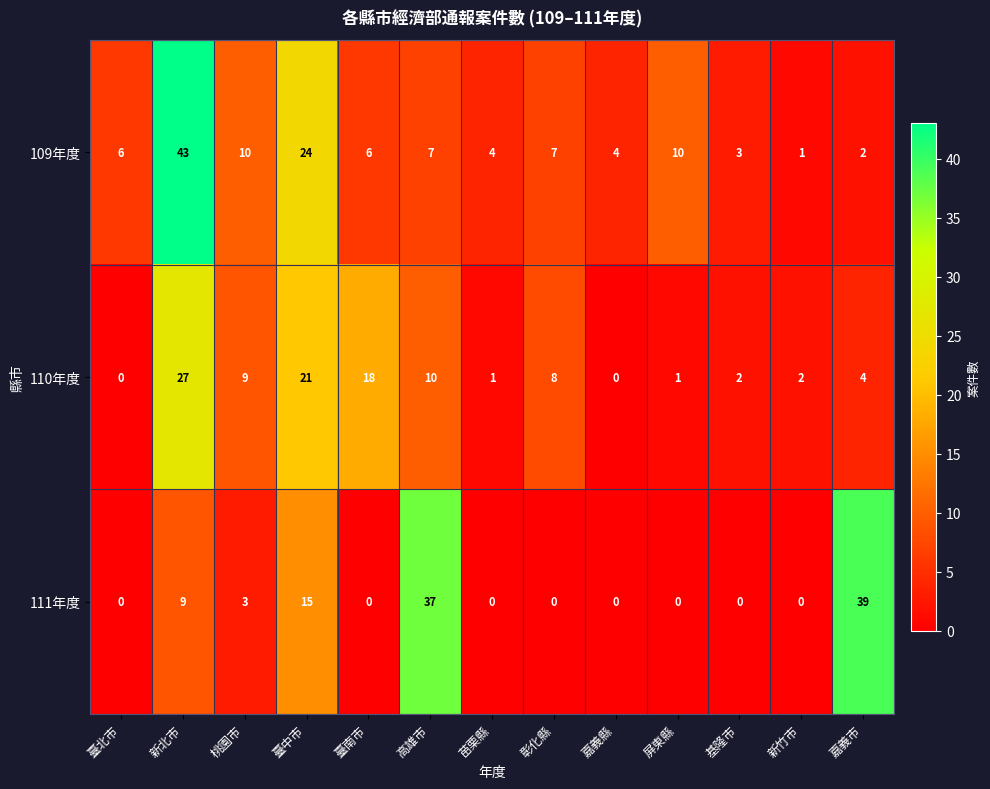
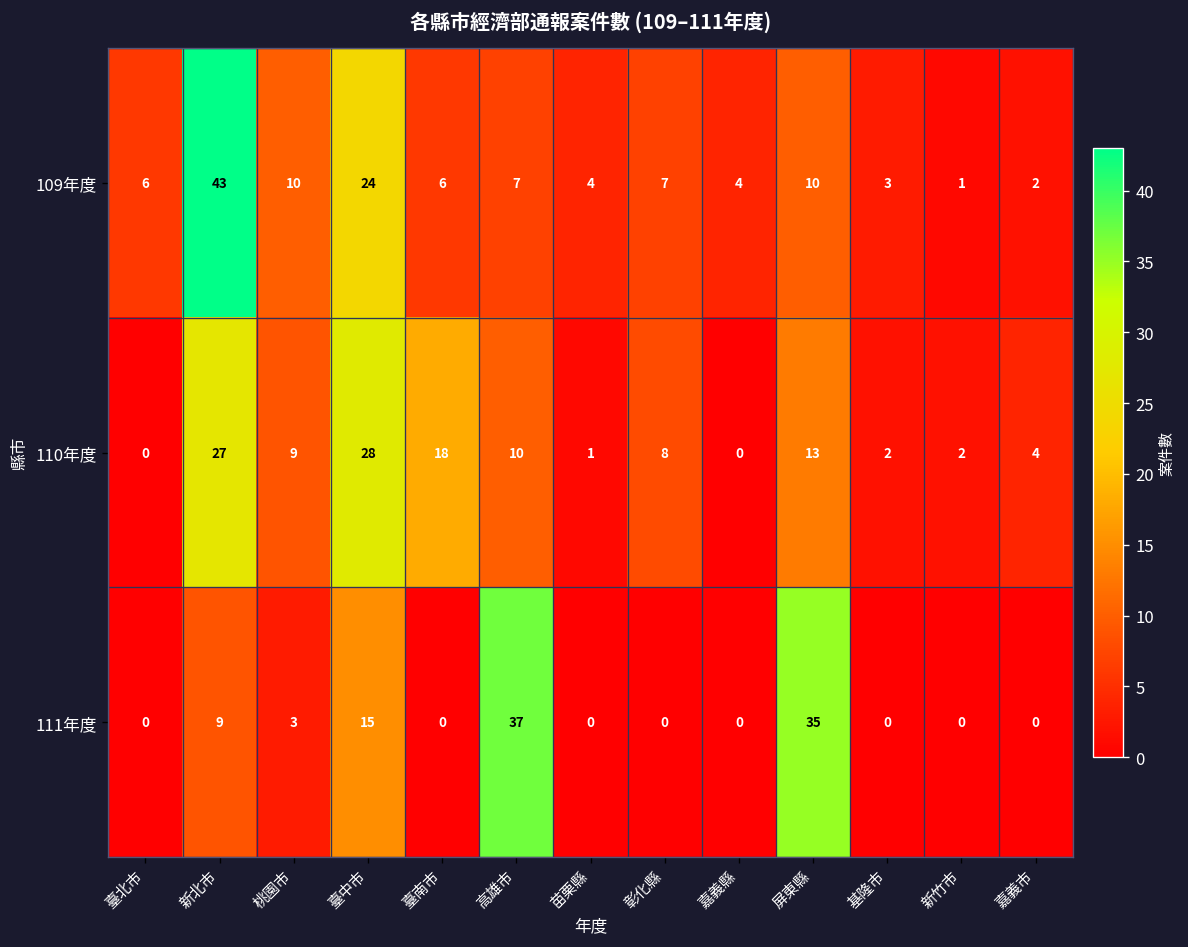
110年度, 臺中市: 21 -> 28
110年度, 屏東縣: 1 -> 13
111年度, 屏東縣: 0 -> 35
111年度, 嘉義市: 39 -> 0
